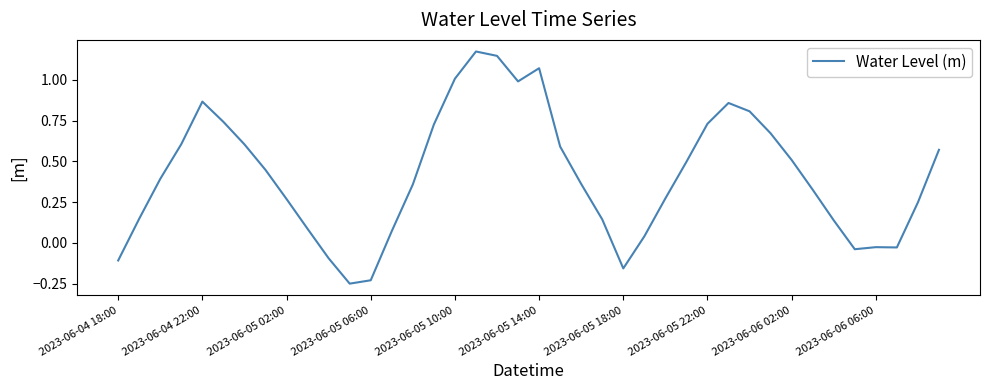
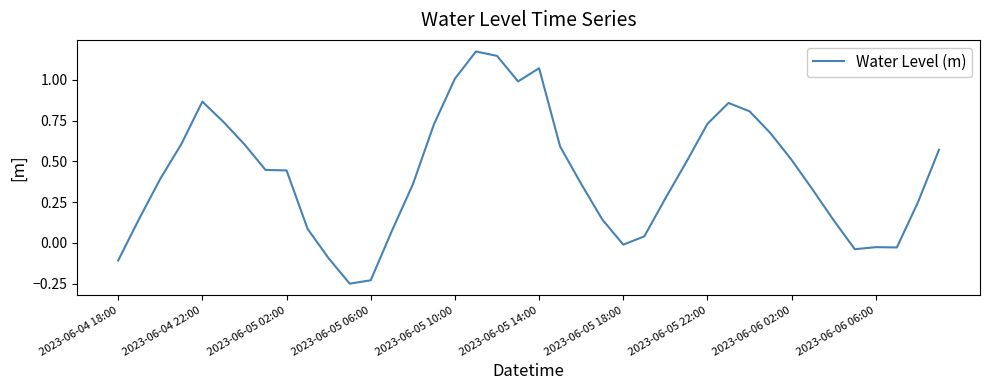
2023-06-05 02:00: 0.27 -> 0.44
2023-06-05 18:00: -0.16 -> -0.01
